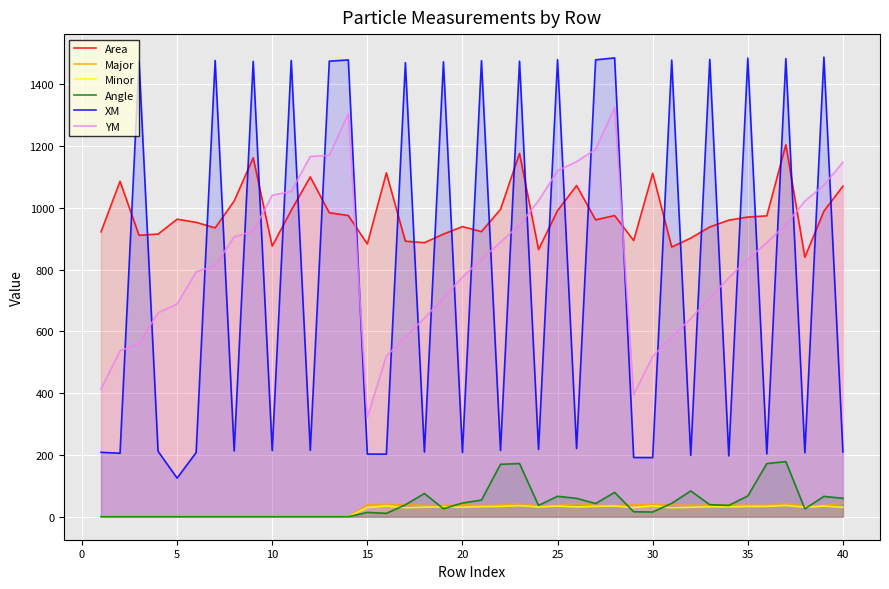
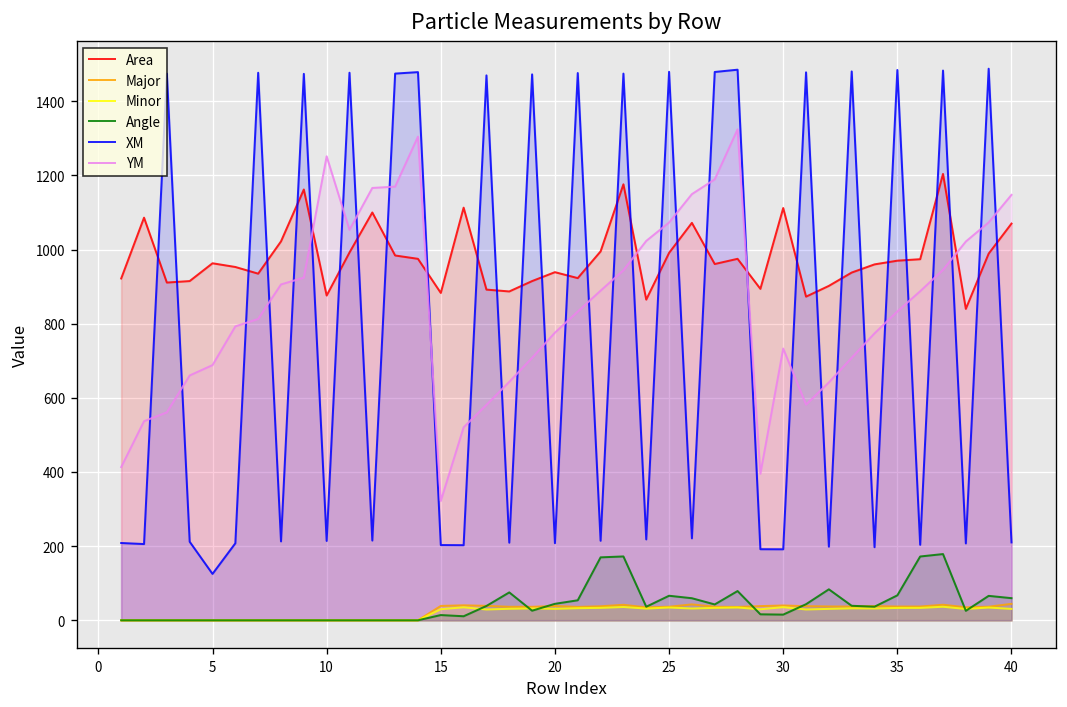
YM, 10: 1040 -> 1250
YM, 25: 1120 -> 1070
YM, 30: 520 -> 730
